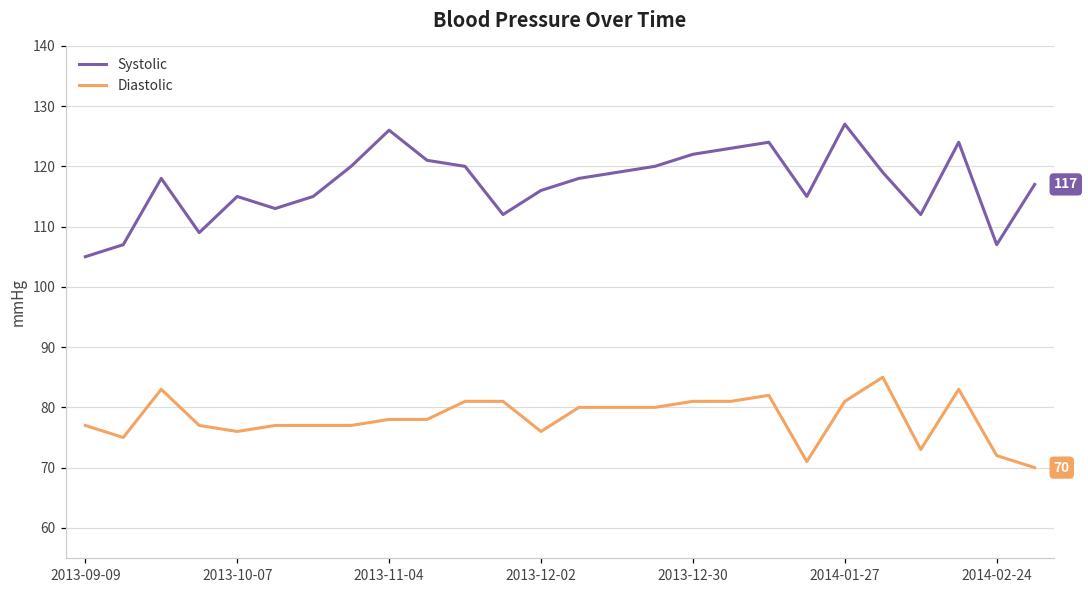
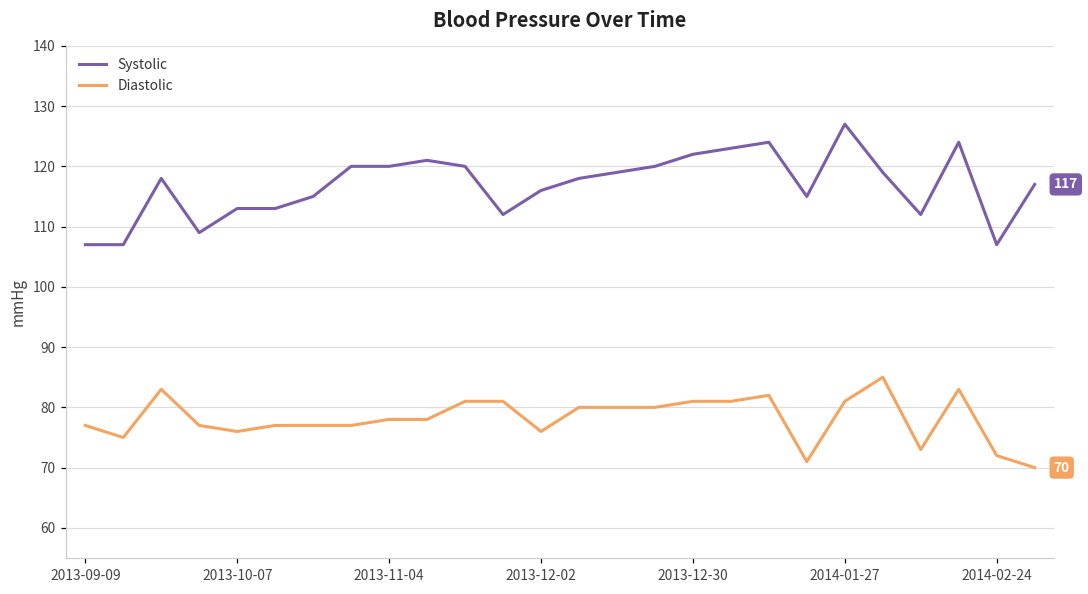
Systolic, 2013-09-09: 105 -> 107
Systolic, 2013-10-07: 115 -> 113
Systolic, 2013-11-04: 126 -> 120
